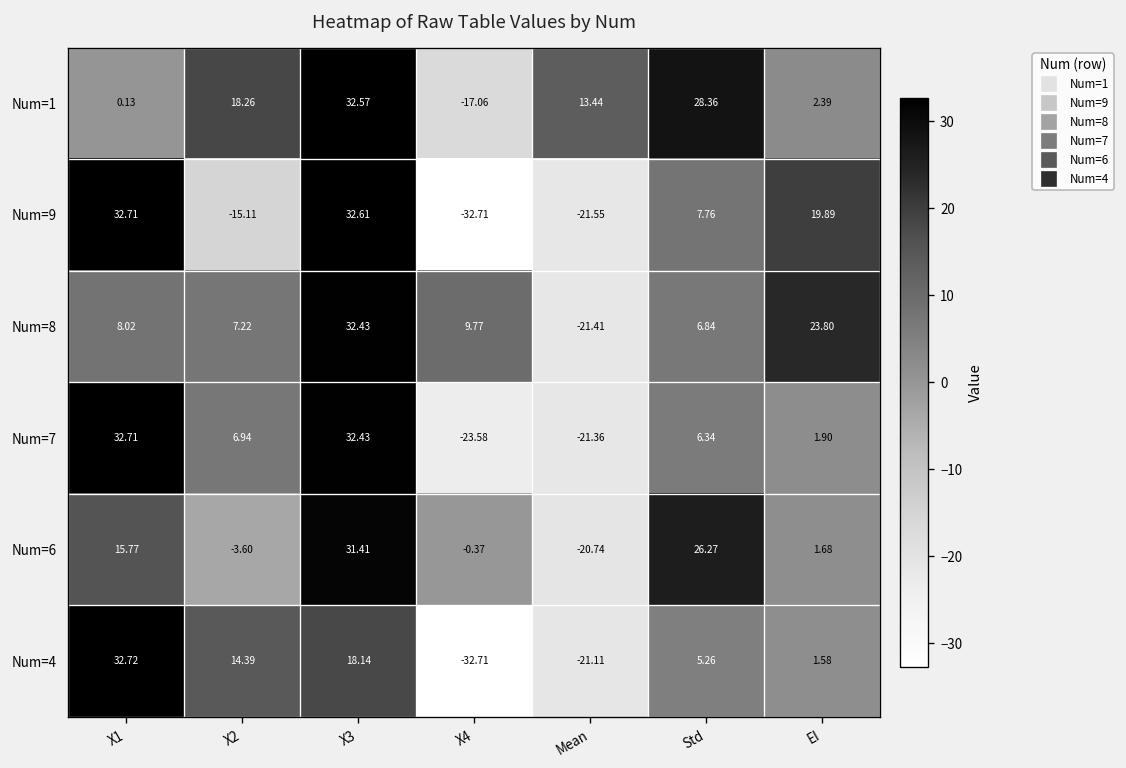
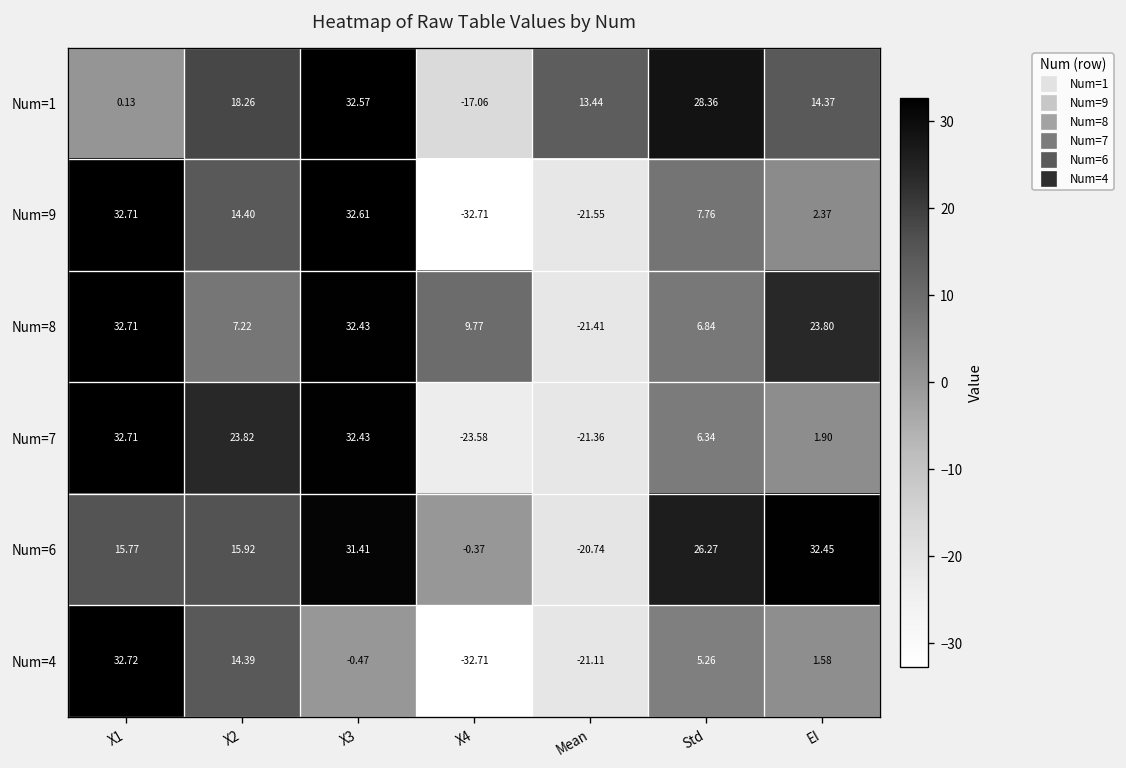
Num=1, EI: 2.39 -> 14.37
Num=9, X2: -15.11 -> 14.40
Num=9, EI: 19.89 -> 2.37
Num=8, X1: 8.02 -> 32.71
Num=7, X2: 6.94 -> 23.82
Num=6, X2: -3.60 -> 15.92
Num=6, EI: 1.68 -> 32.45
Num=4, X3: 18.14 -> -0.47
